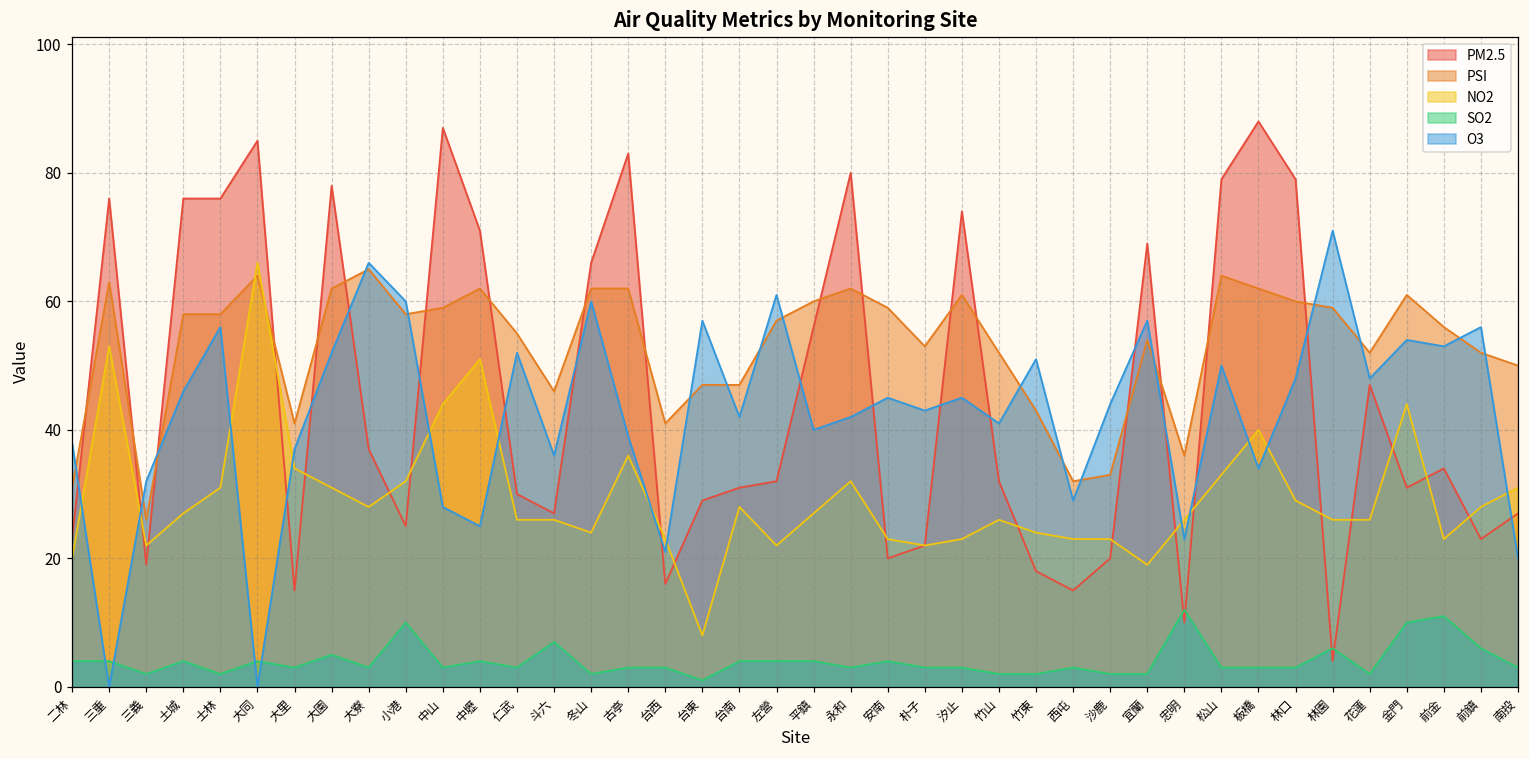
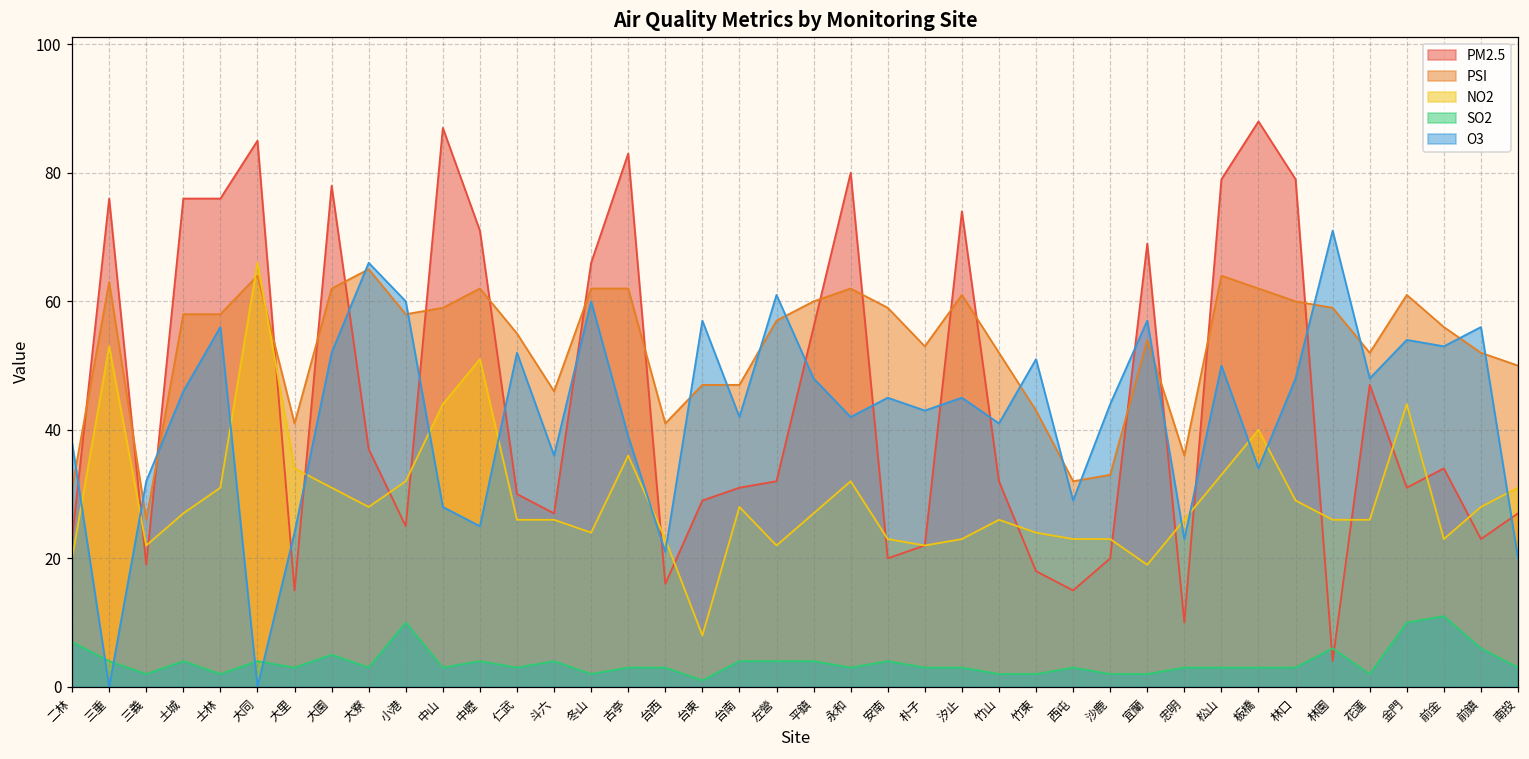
SO2, 二林: 4 -> 7
O3, 大里: 37 -> 24
SO2, 斗六: 7 -> 4
O3, 平鎮: 40 -> 48
SO2, 忠明: 12 -> 3
